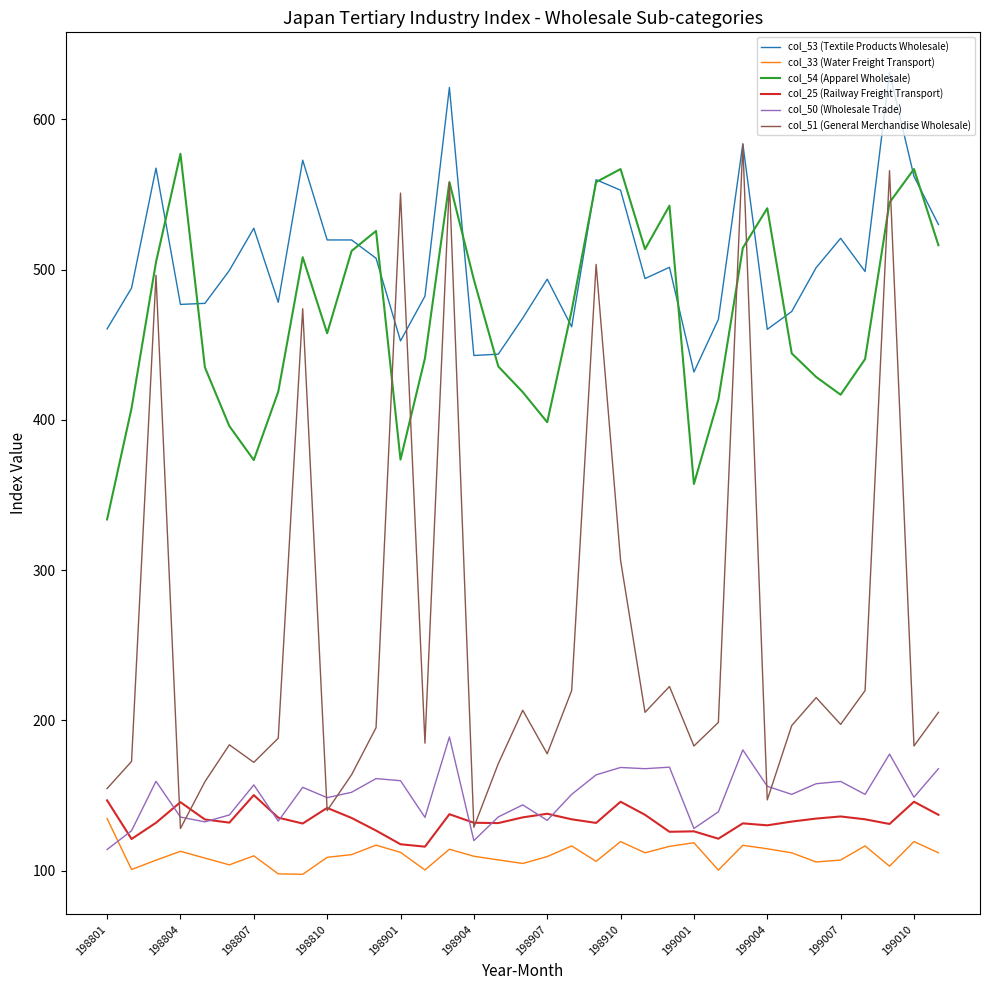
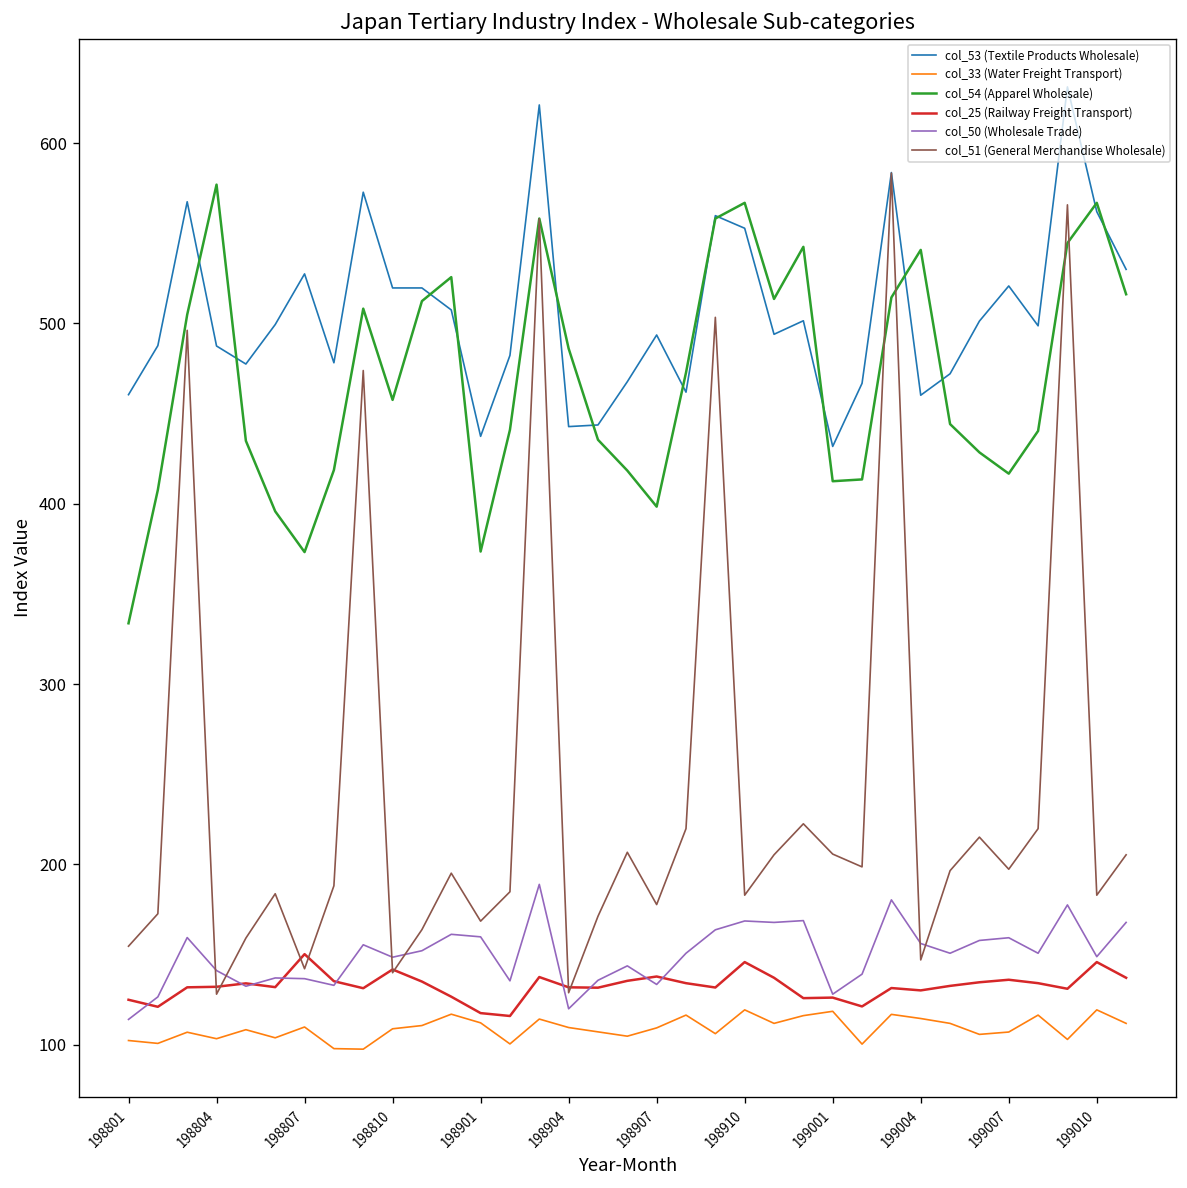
col_33 (Water Freight Transport), 198801: 135 -> 102
col_25 (Railway Freight Transport), 198801: 147 -> 125
col_53 (Textile Products Wholesale), 198804: 477 -> 488
col_33 (Water Freight Transport), 198804: 113 -> 103
col_25 (Railway Freight Transport), 198804: 146 -> 132
col_50 (Wholesale Trade), 198804: 136 -> 141
col_50 (Wholesale Trade), 198807: 157 -> 137
col_51 (General Merchandise Wholesale), 198807: 172 -> 142
col_53 (Textile Products Wholesale), 198901: 453 -> 437
col_51 (General Merchandise Wholesale), 198901: 551 -> 169
col_54 (Apparel Wholesale), 198904: 493 -> 486
col_51 (General Merchandise Wholesale), 198910: 307 -> 183
col_54 (Apparel Wholesale), 199001: 357 -> 413
col_51 (General Merchandise Wholesale), 199001: 183 -> 206
